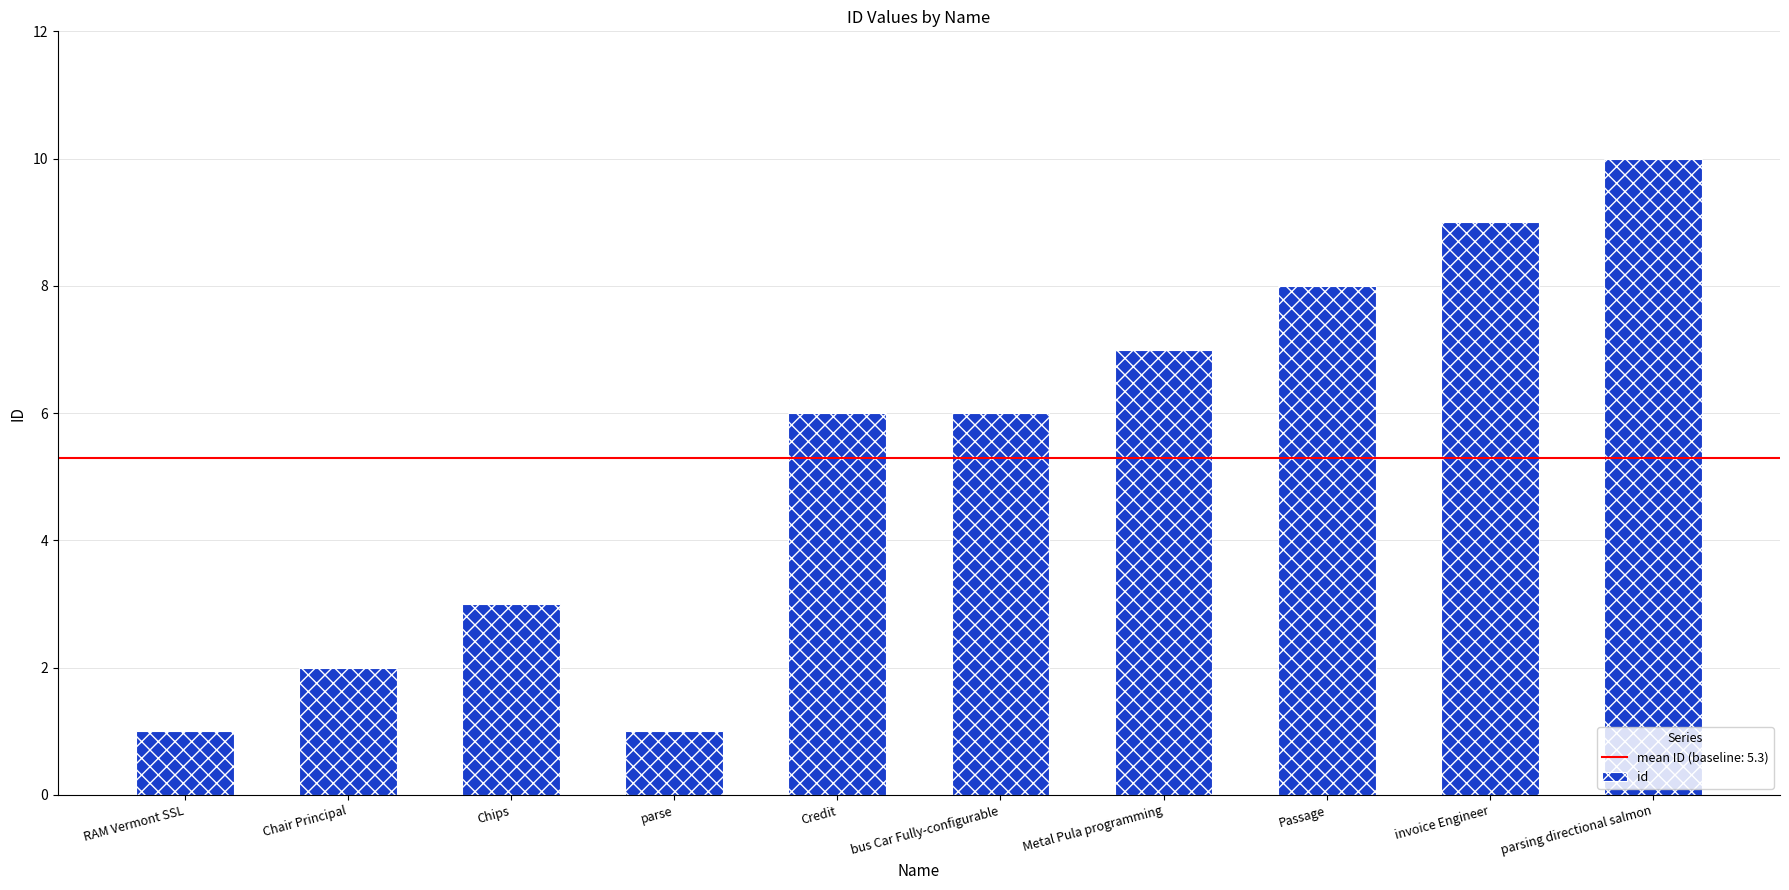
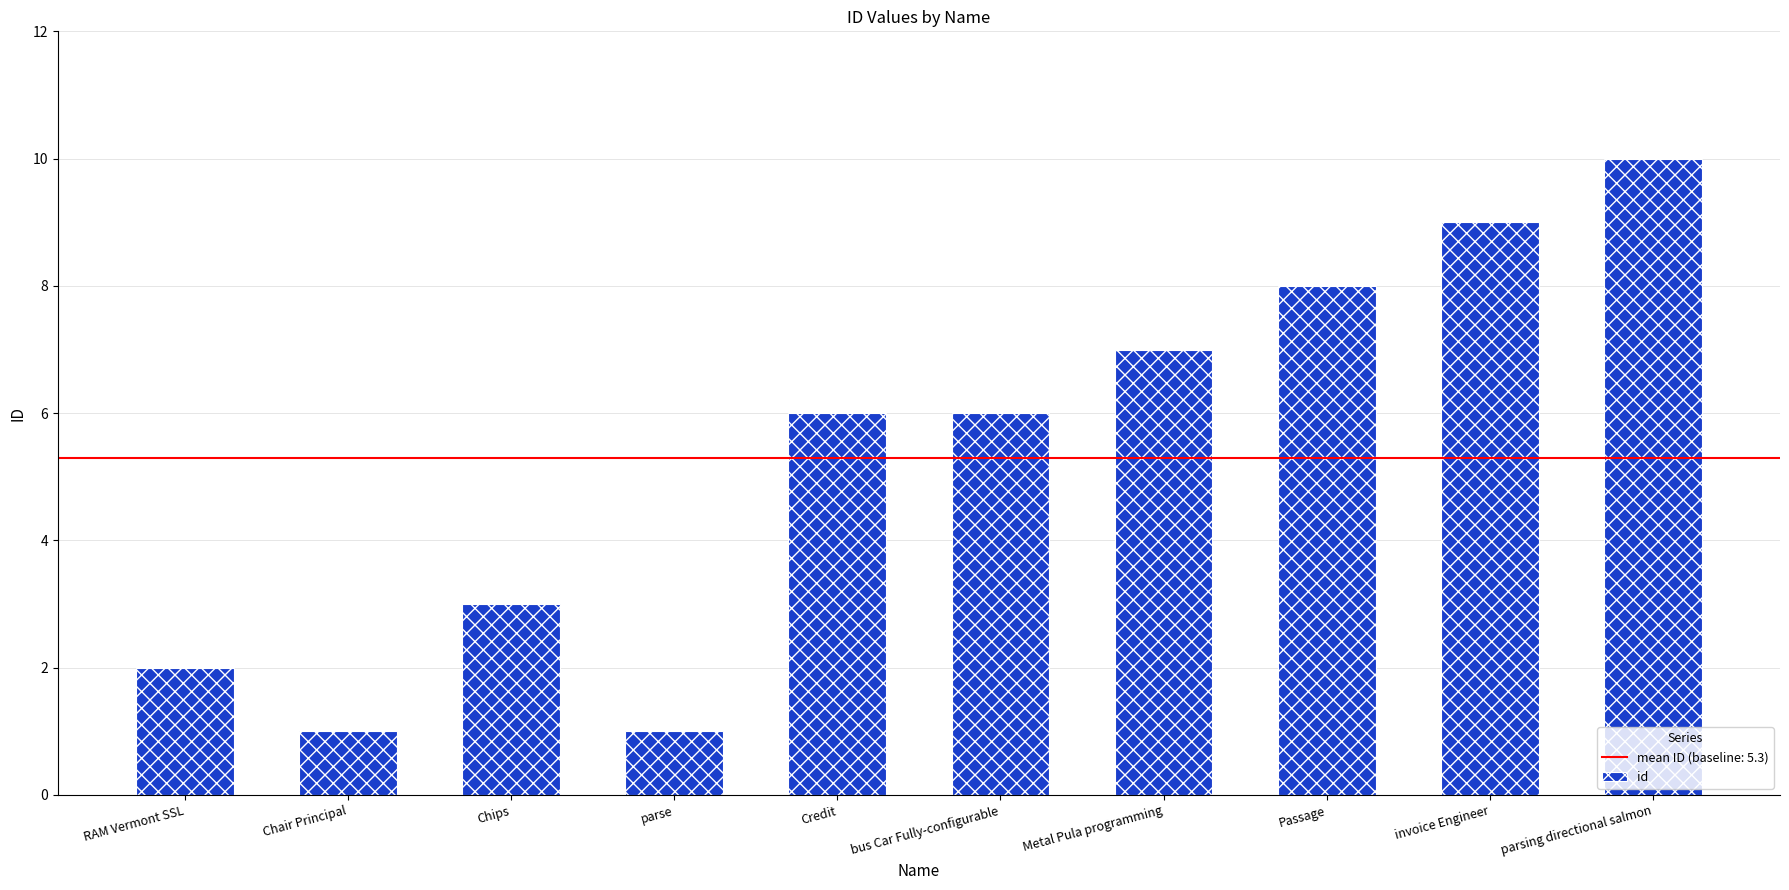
RAM Vermont SSL: 1 -> 2
Chair Principal: 2 -> 1
